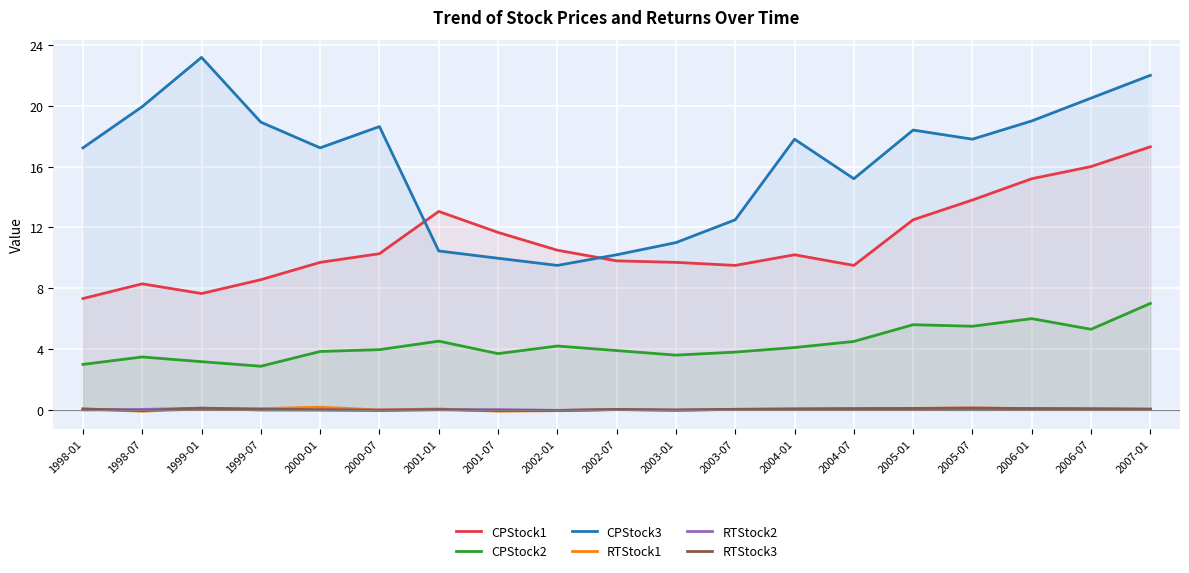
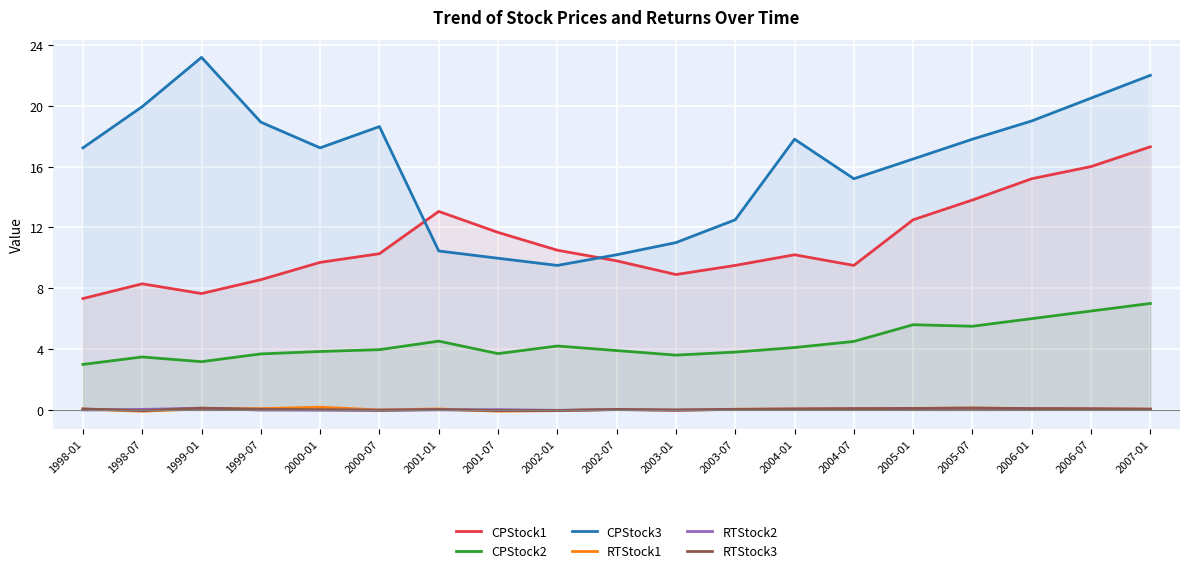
CPStock2, 1999-07: 2.9 -> 3.7
CPStock1, 2003-01: 9.7 -> 8.9
CPStock3, 2005-01: 18.4 -> 16.5
CPStock2, 2006-07: 5.3 -> 6.5
